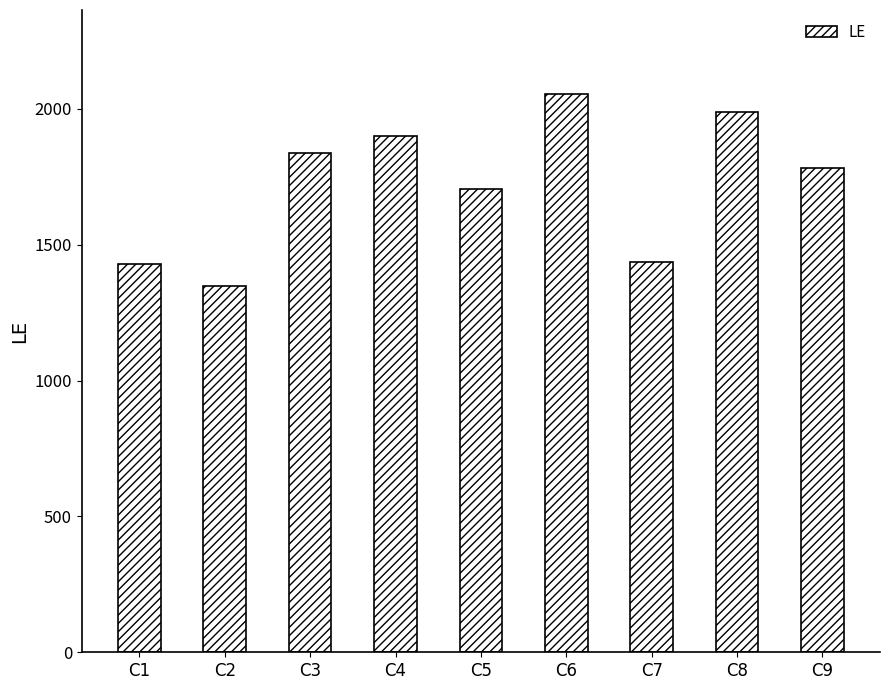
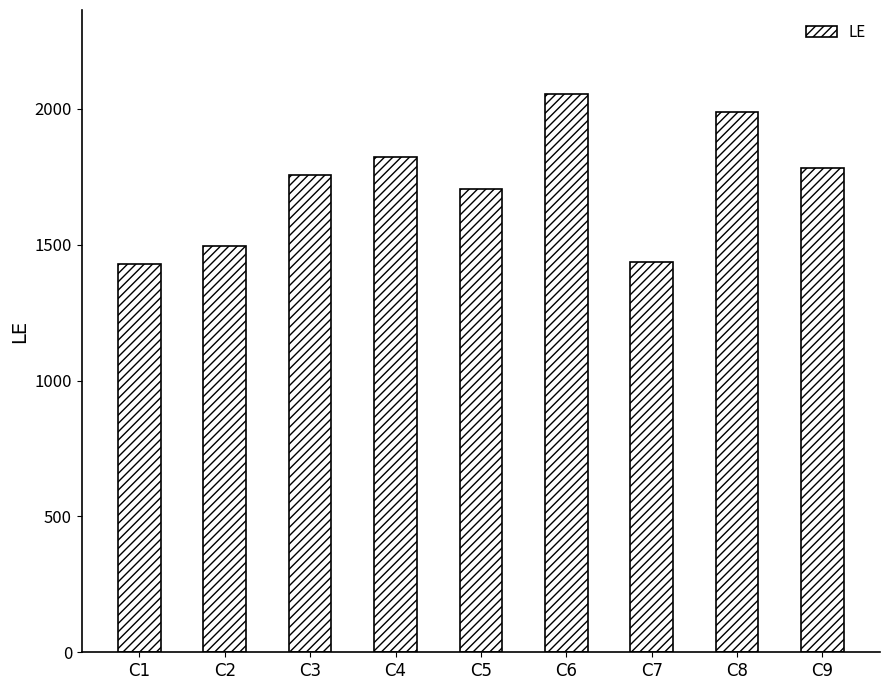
C2: 1350 -> 1500
C3: 1840 -> 1760
C4: 1900 -> 1820
